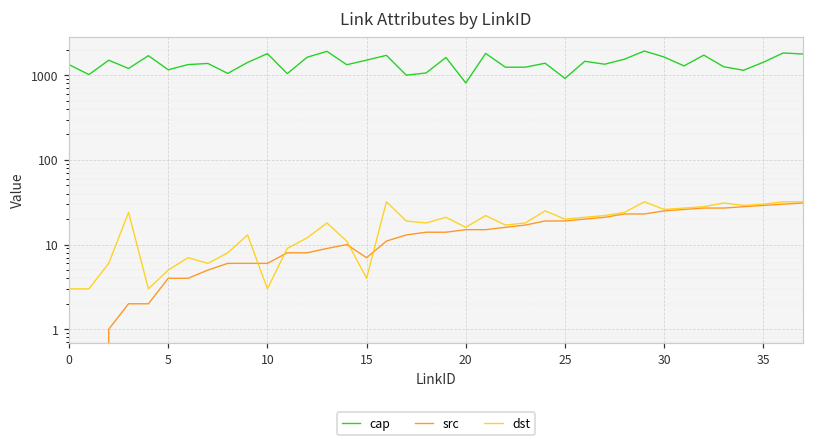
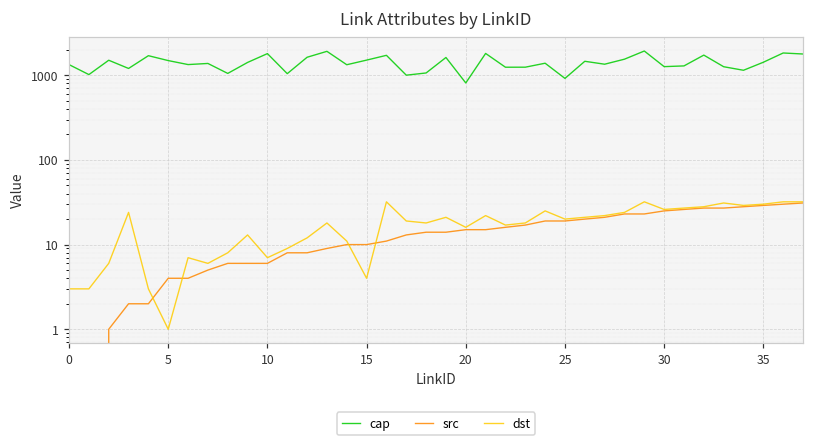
cap, 5: 1200 -> 1500
dst, 5: 5 -> 1
dst, 10: 3 -> 7
src, 15: 7 -> 10
cap, 30: 1600 -> 1300
